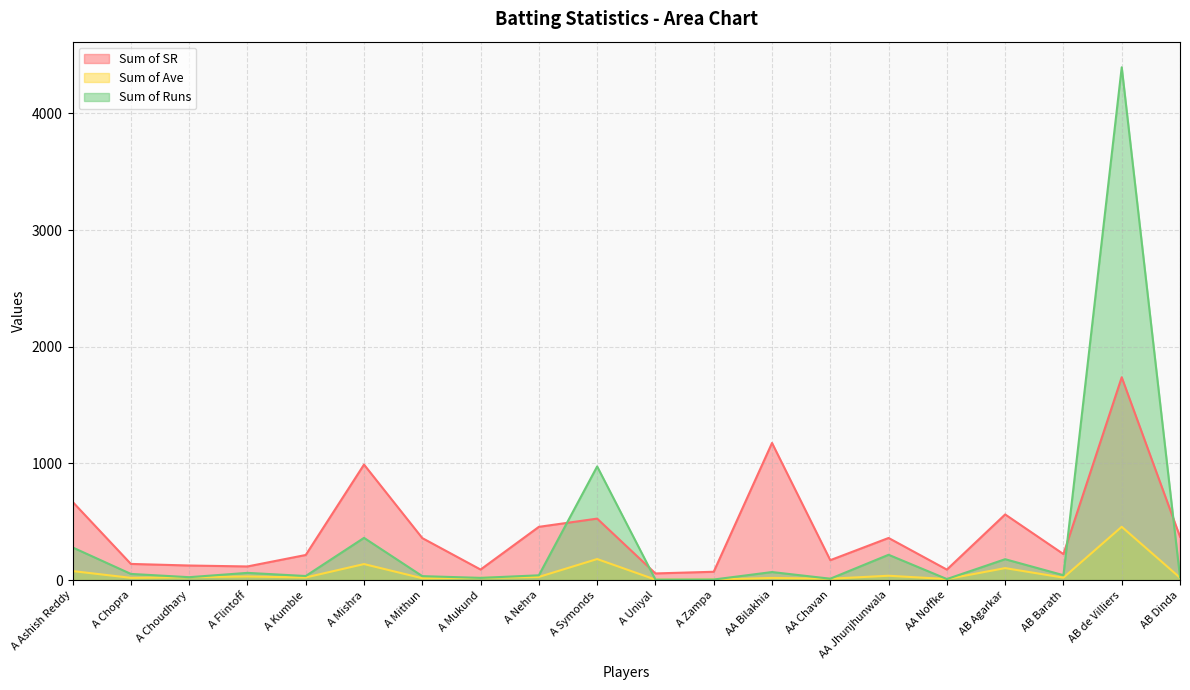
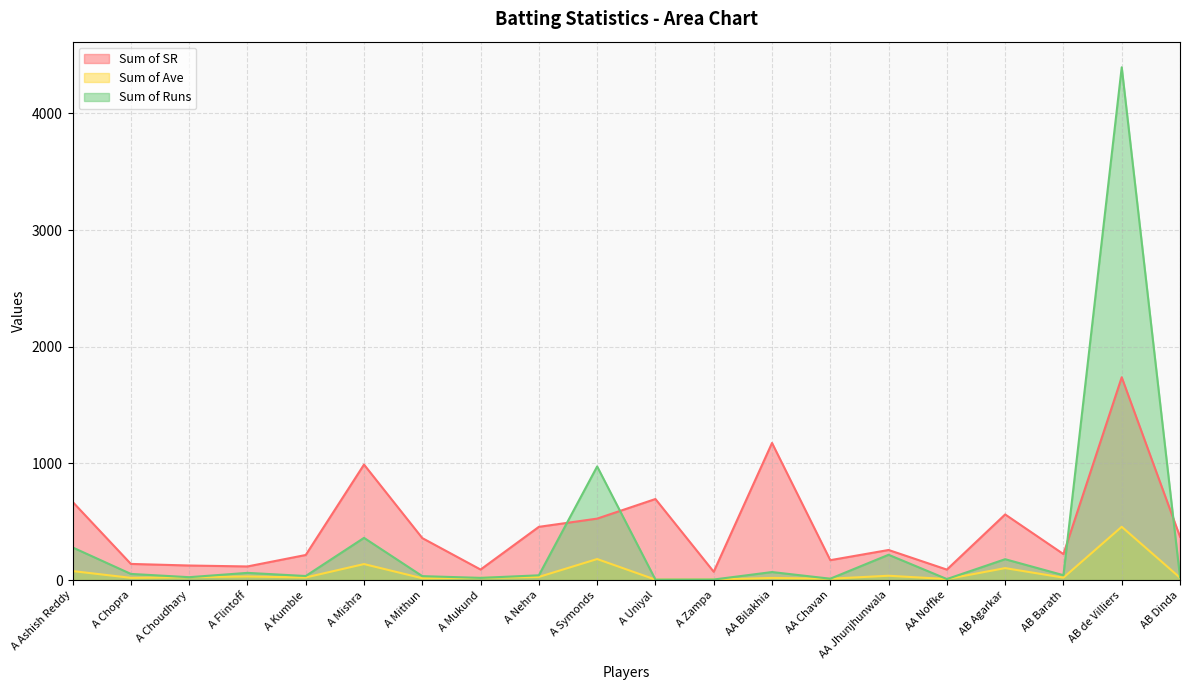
Sum of SR, A Uniyal: 60 -> 690
Sum of SR, AA Jhunjhunwala: 360 -> 260
